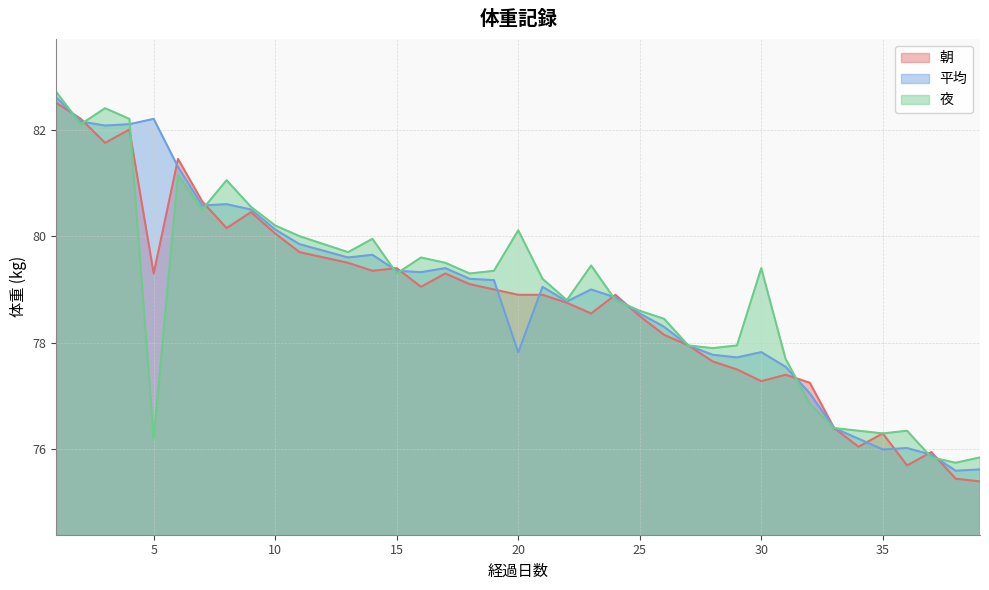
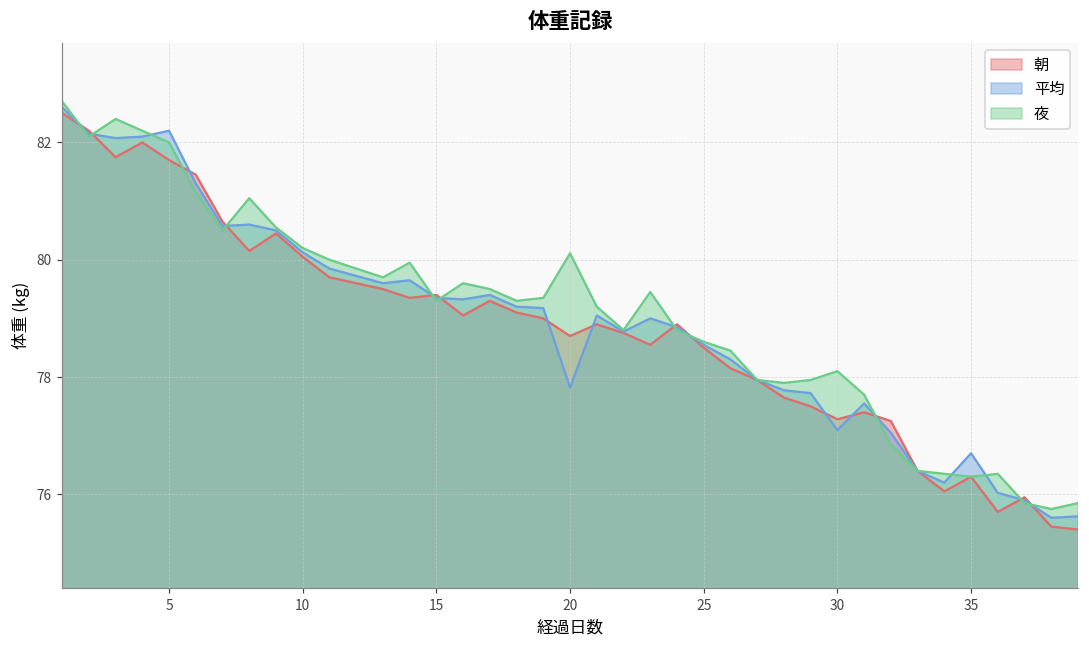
朝, 5: 79.3 -> 81.7
夜, 5: 76.2 -> 82.0
朝, 20: 78.9 -> 78.7
平均, 30: 77.8 -> 77.1
夜, 30: 79.4 -> 78.1
平均, 35: 76.0 -> 76.7
